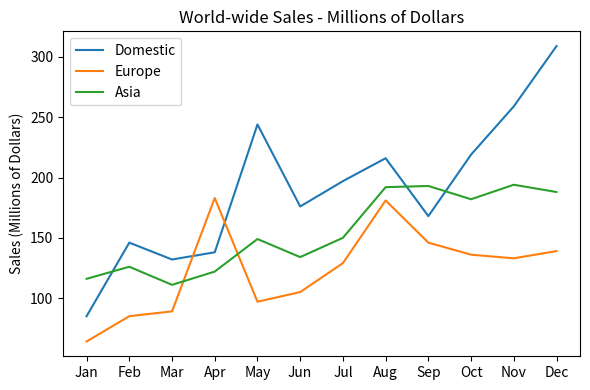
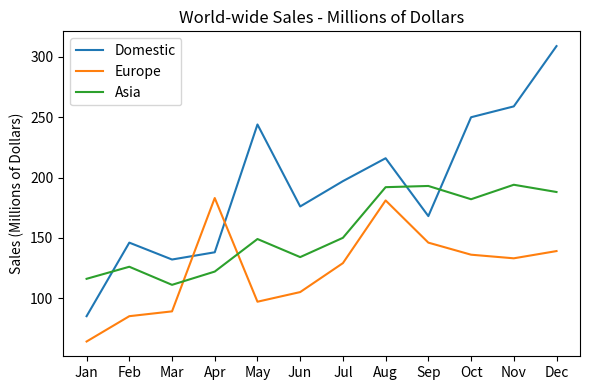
Domestic, Oct: 219 -> 250
